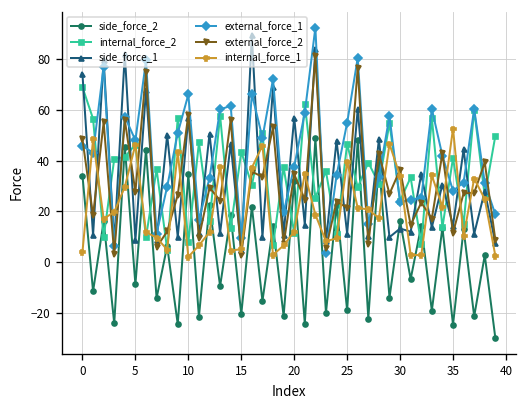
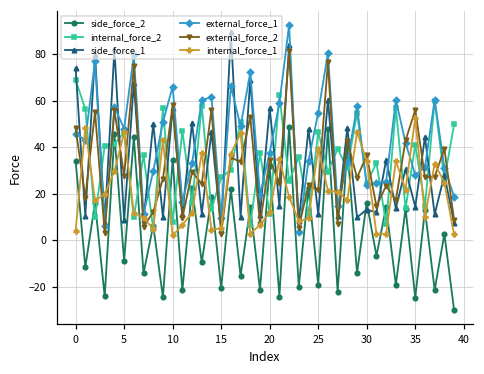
internal_force_2, 15: 43 -> 27
external_force_2, 35: 12 -> 56
